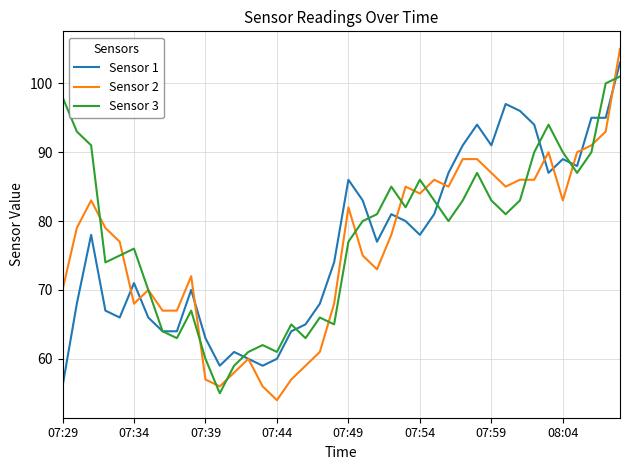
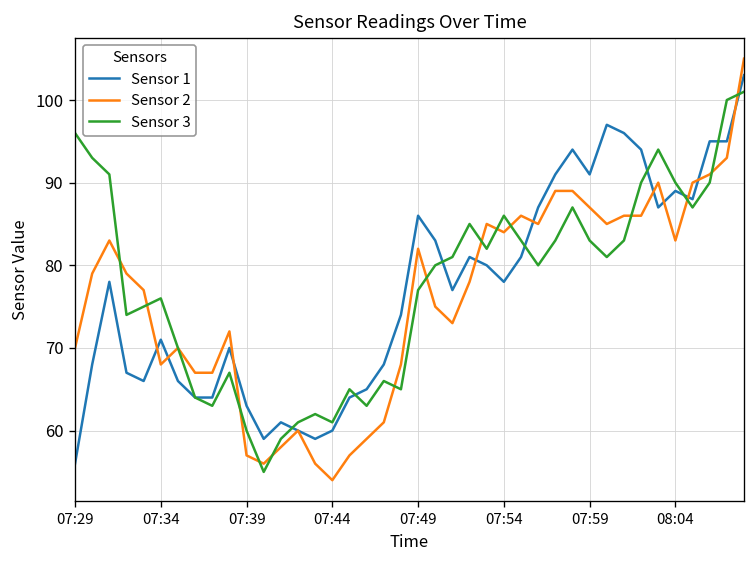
Sensor 3, 07:29: 98 -> 96
